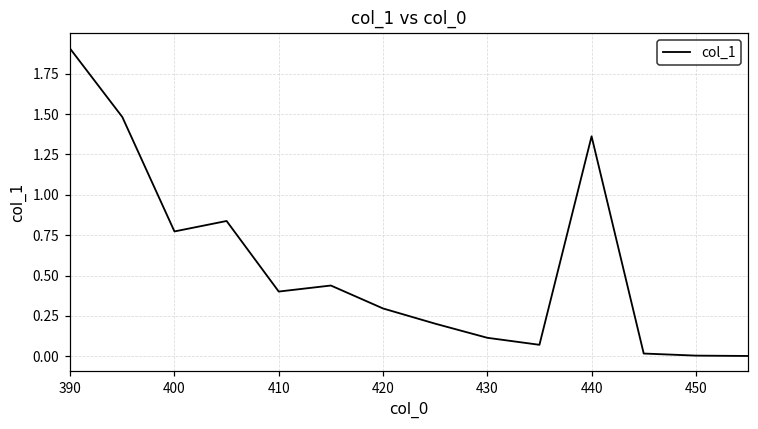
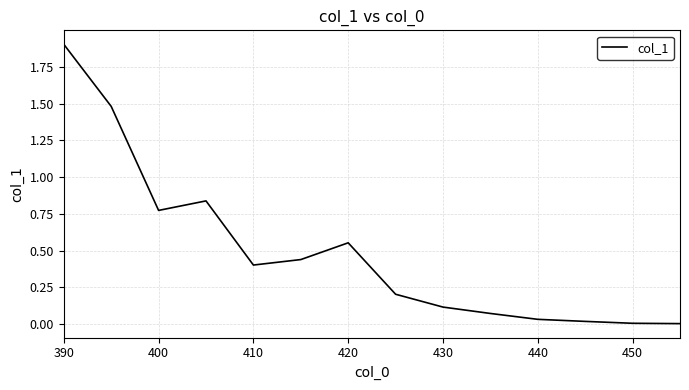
420: 0.30 -> 0.55
440: 1.36 -> 0.03
